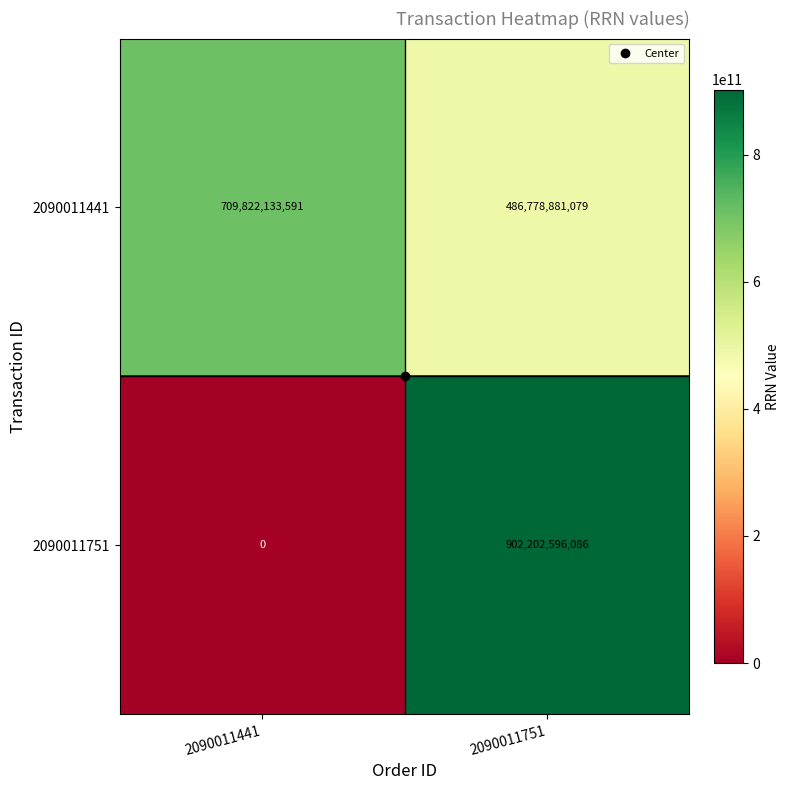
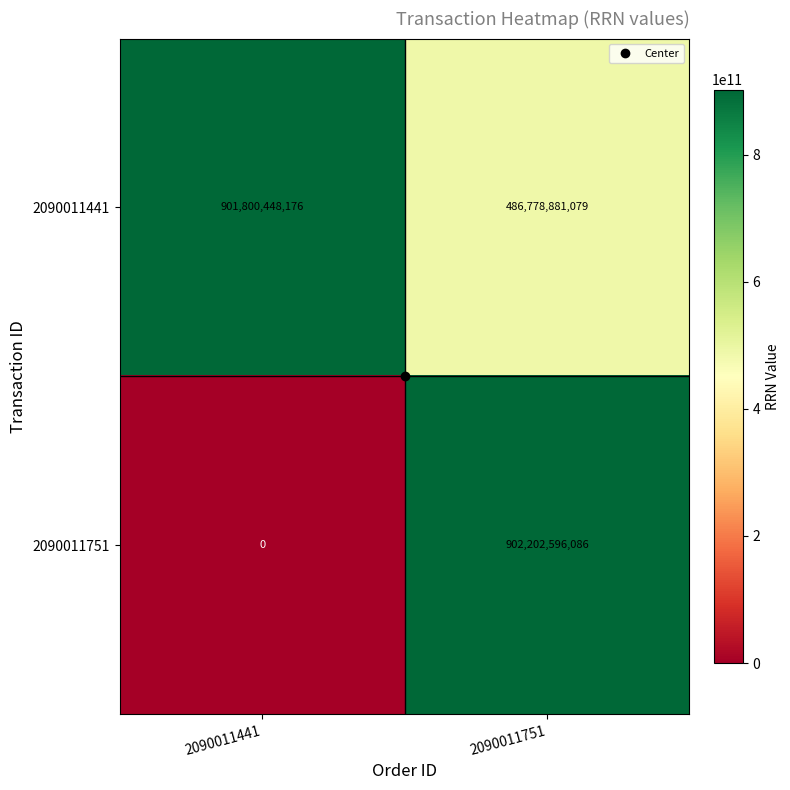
2090011441, 2090011441: 709,822,133,591 -> 901,800,448,176
